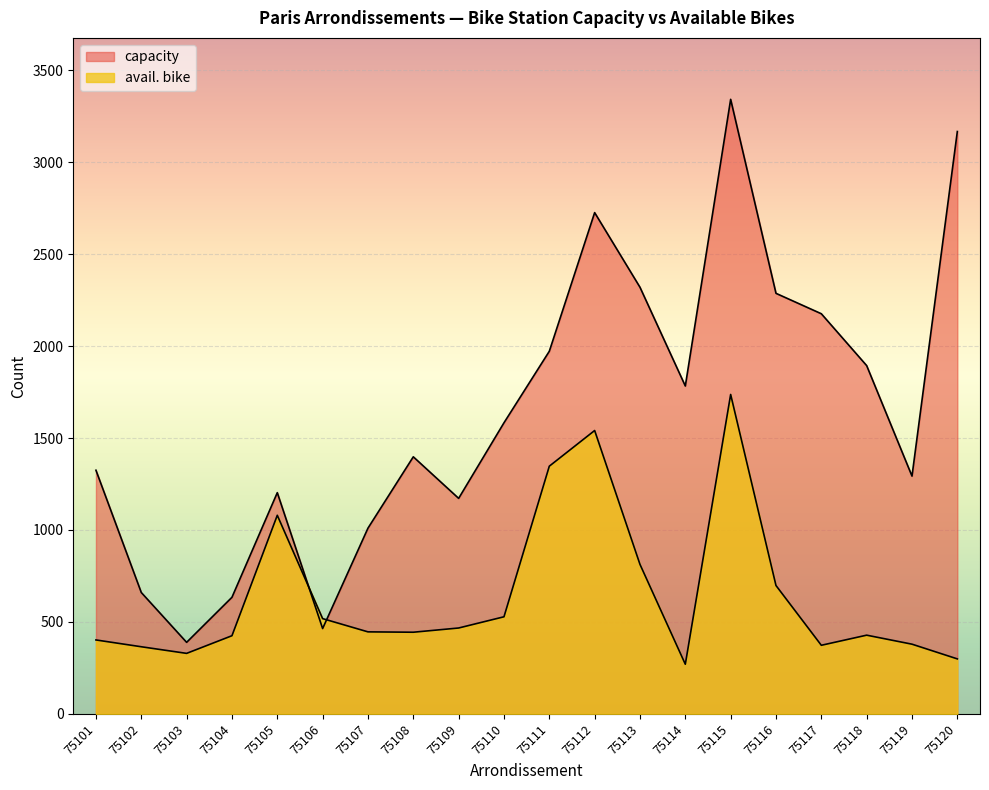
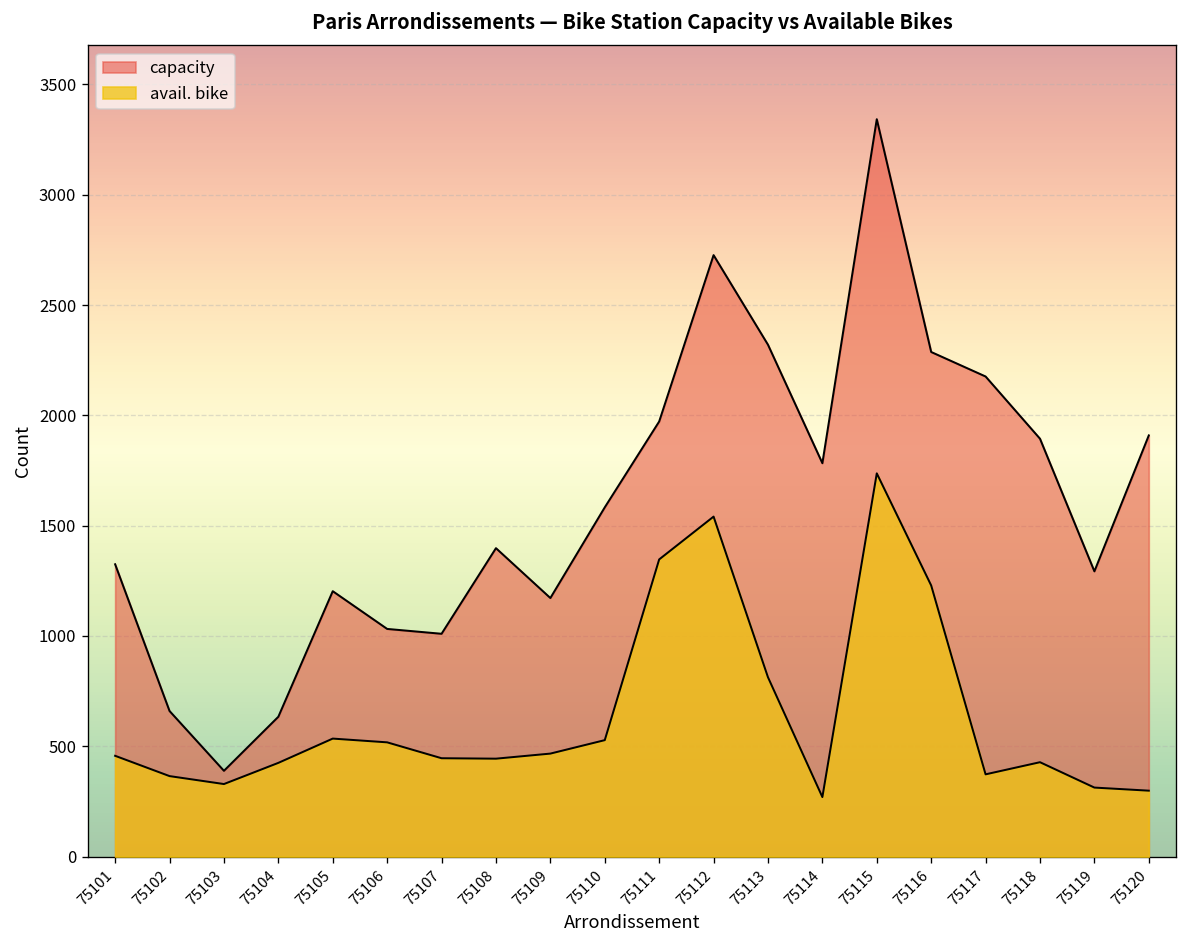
avail. bike, 75101: 400 -> 460
avail. bike, 75105: 1080 -> 540
capacity, 75106: 460 -> 1030
avail. bike, 75116: 700 -> 1230
avail. bike, 75119: 380 -> 310
capacity, 75120: 3170 -> 1910
